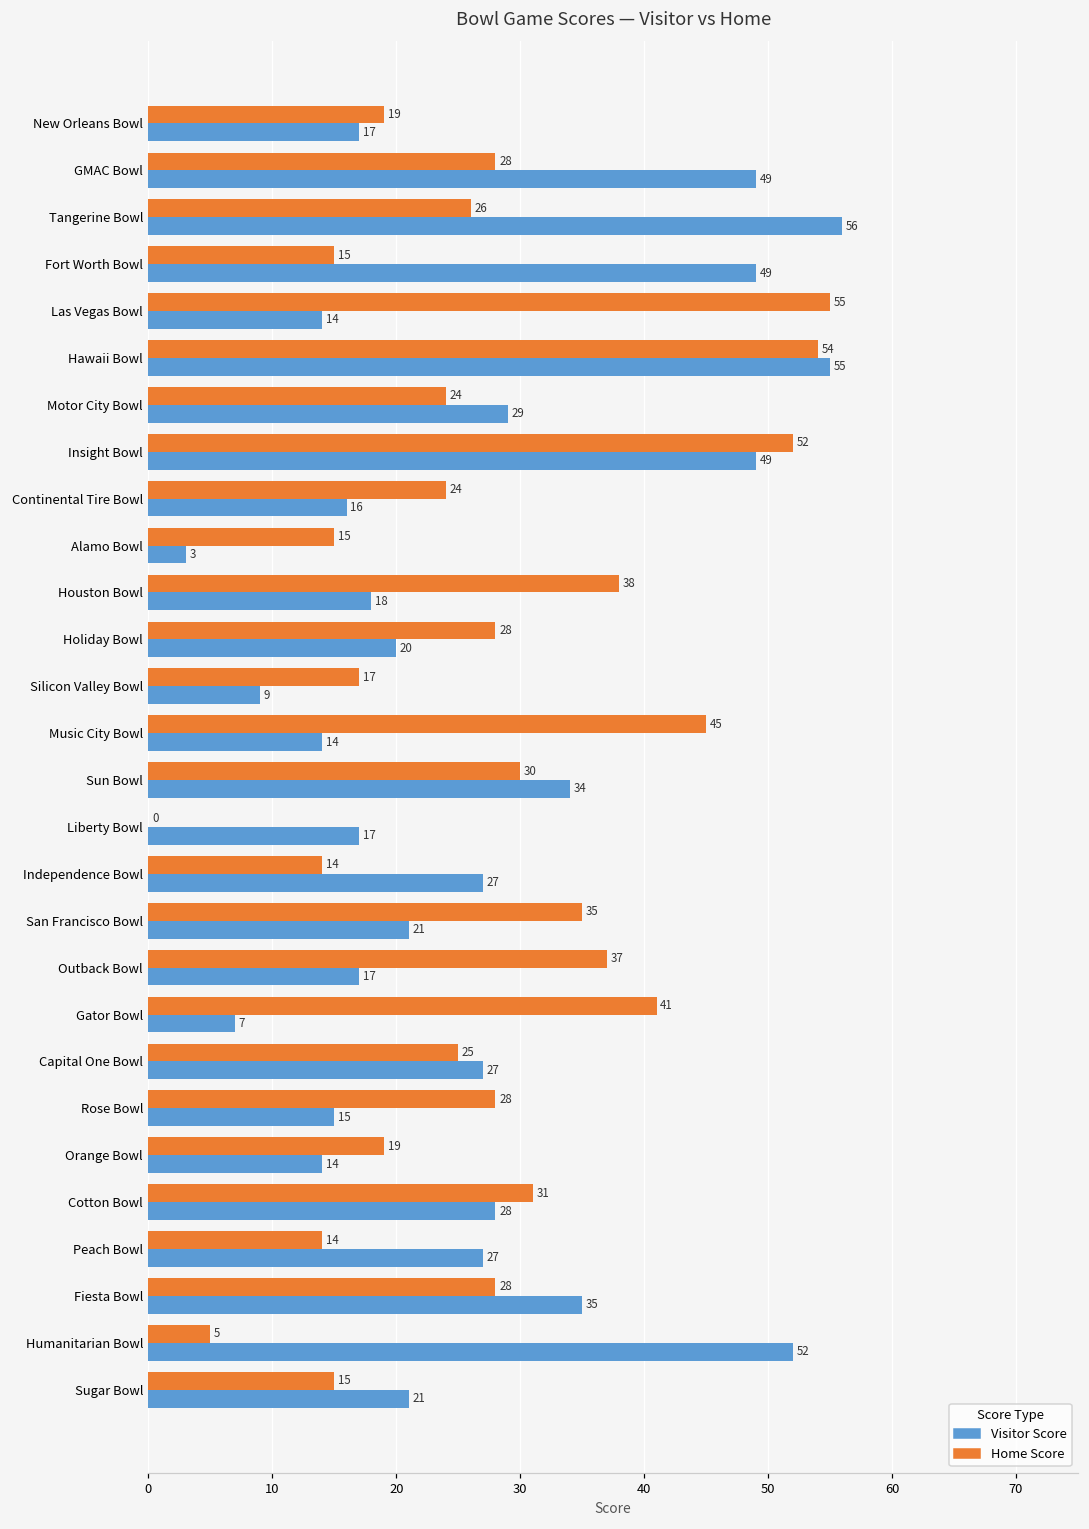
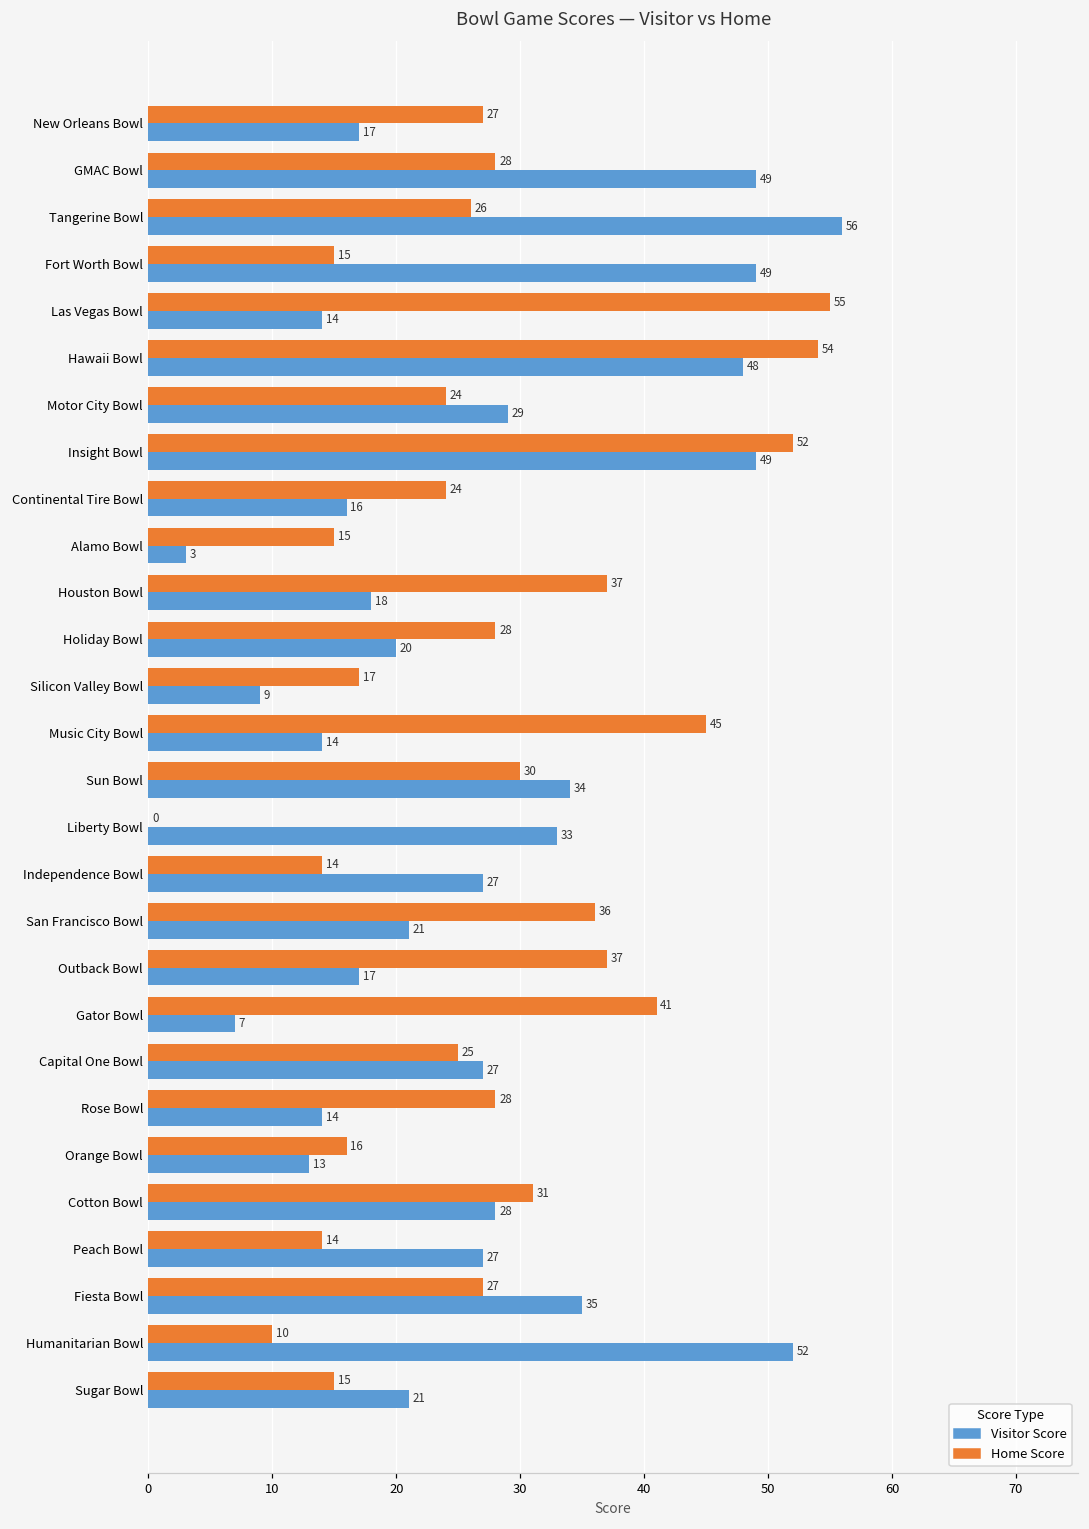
Home Score, New Orleans Bowl: 19 -> 27
Visitor Score, Hawaii Bowl: 55 -> 48
Home Score, Houston Bowl: 38 -> 37
Visitor Score, Liberty Bowl: 17 -> 33
Home Score, San Francisco Bowl: 35 -> 36
Visitor Score, Rose Bowl: 15 -> 14
Home Score, Orange Bowl: 19 -> 16
Visitor Score, Orange Bowl: 14 -> 13
Home Score, Fiesta Bowl: 28 -> 27
Home Score, Humanitarian Bowl: 5 -> 10
